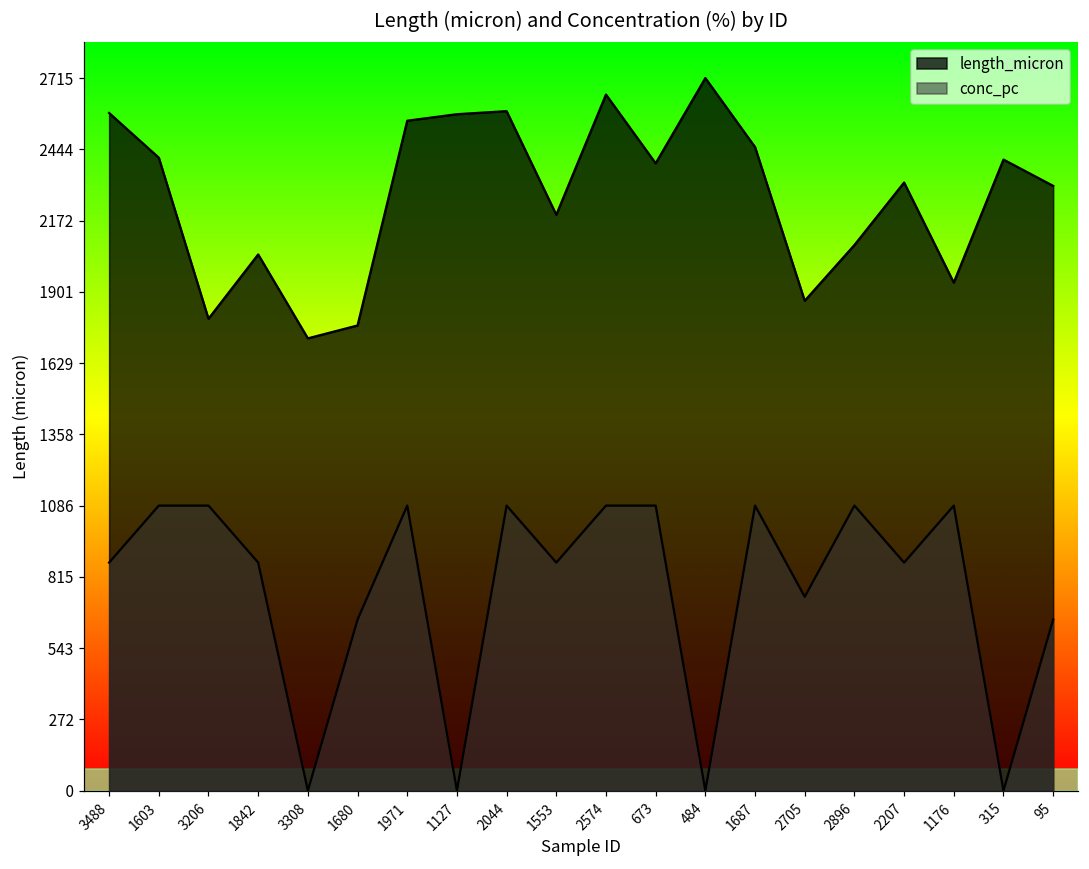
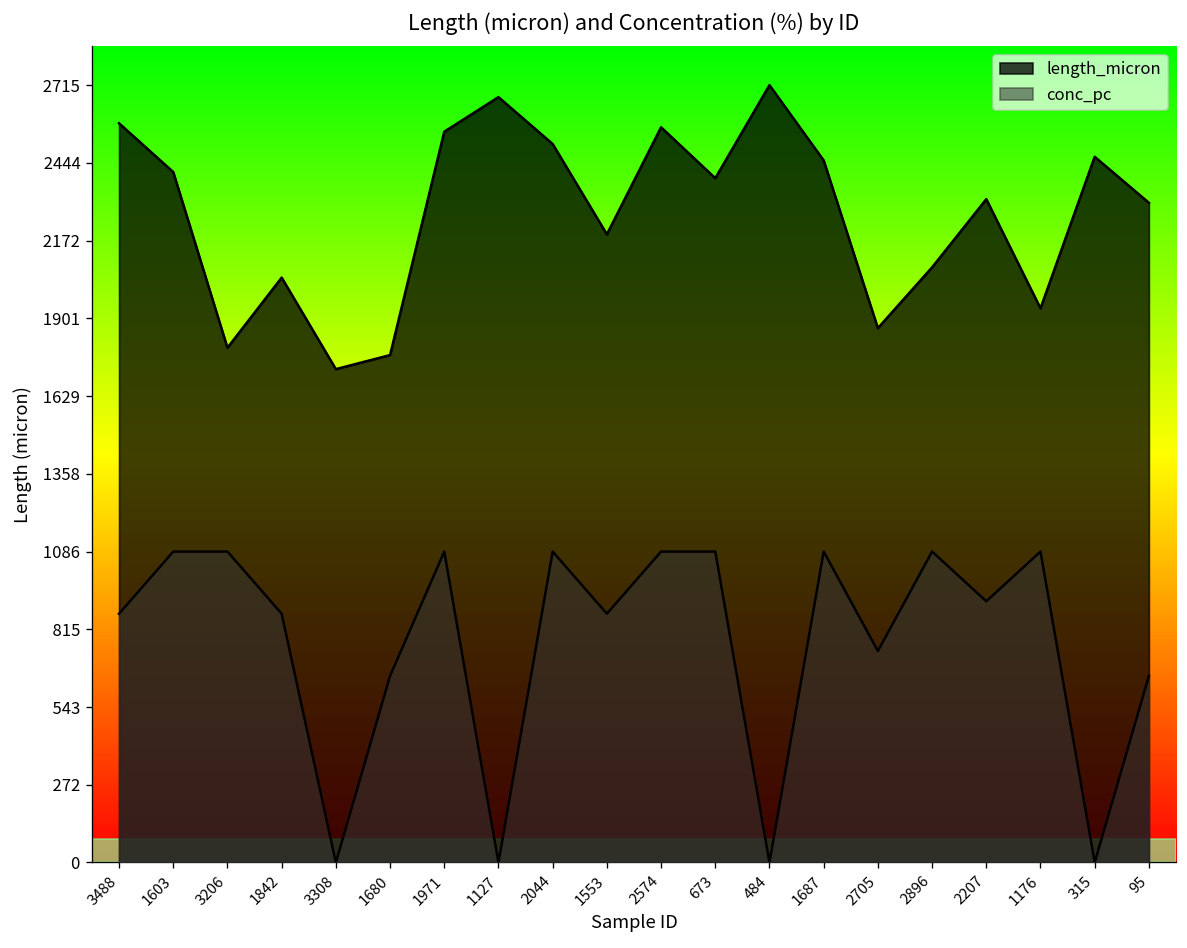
length_micron, 1127: 2580 -> 2670
length_micron, 2044: 2590 -> 2510
length_micron, 2574: 2650 -> 2570
conc_pc, 2207: 870 -> 910
length_micron, 315: 2400 -> 2470
